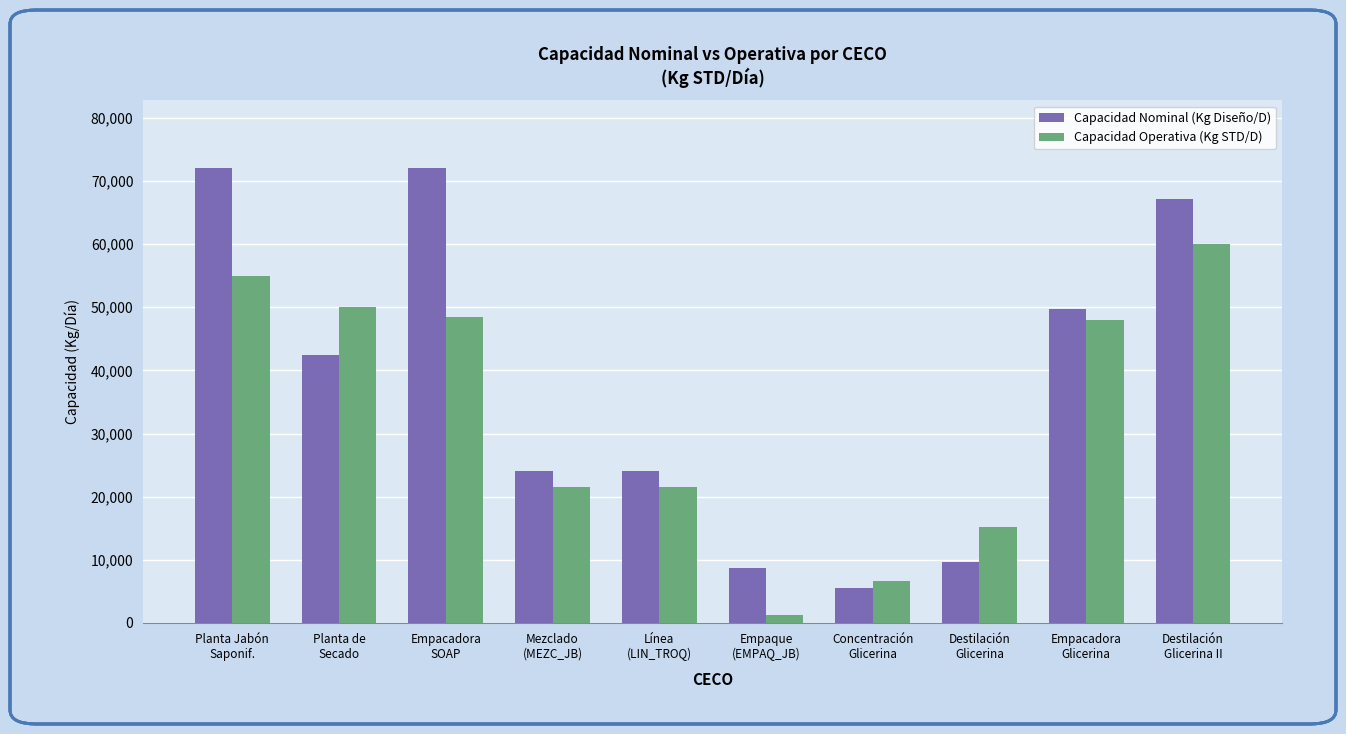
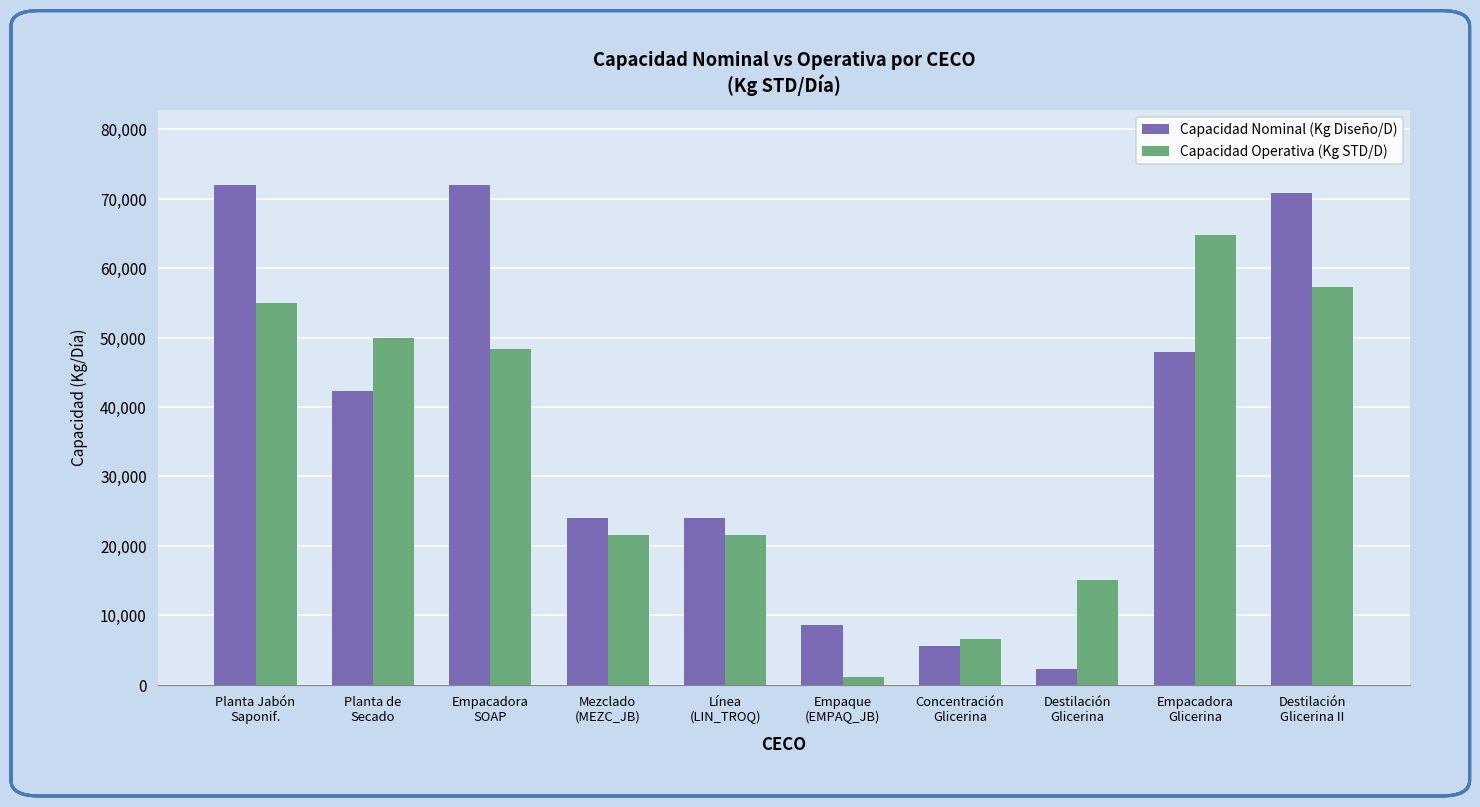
Capacidad Nominal (Kg Diseño/D), Destilación Glicerina: 10,000 -> 2,000
Capacidad Nominal (Kg Diseño/D), Empacadora Glicerina: 50,000 -> 48,000
Capacidad Operativa (Kg STD/D), Empacadora Glicerina: 48,000 -> 65,000
Capacidad Nominal (Kg Diseño/D), Destilación Glicerina II: 67,000 -> 71,000
Capacidad Operativa (Kg STD/D), Destilación Glicerina II: 60,000 -> 57,000
